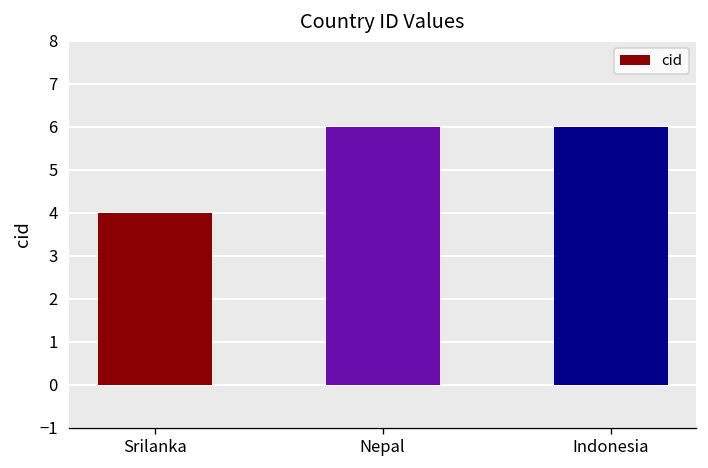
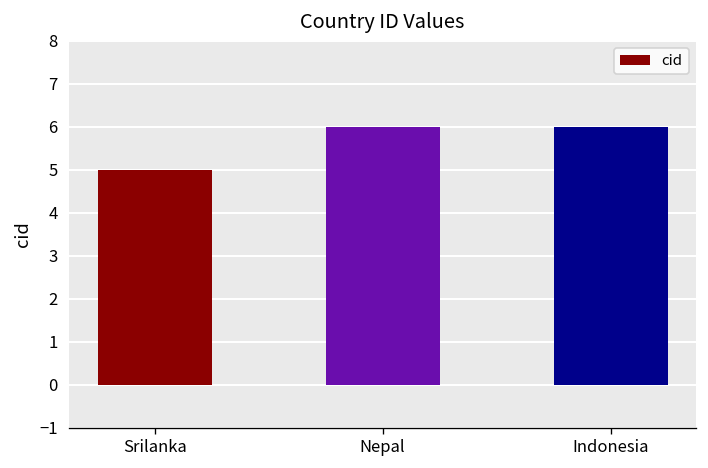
Srilanka: 4 -> 5
